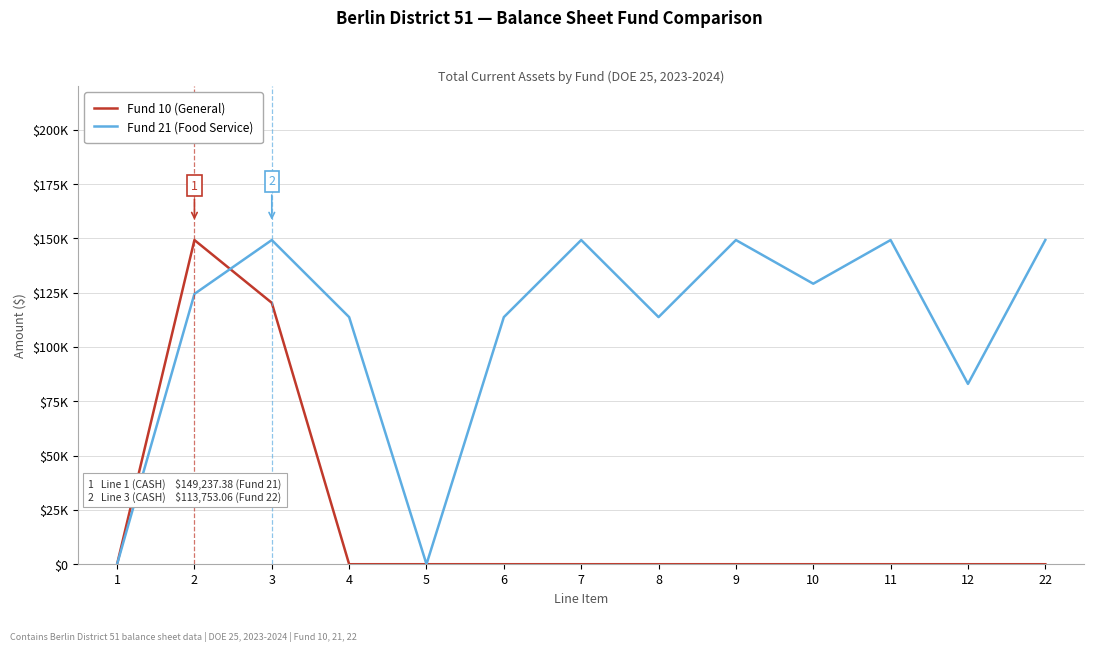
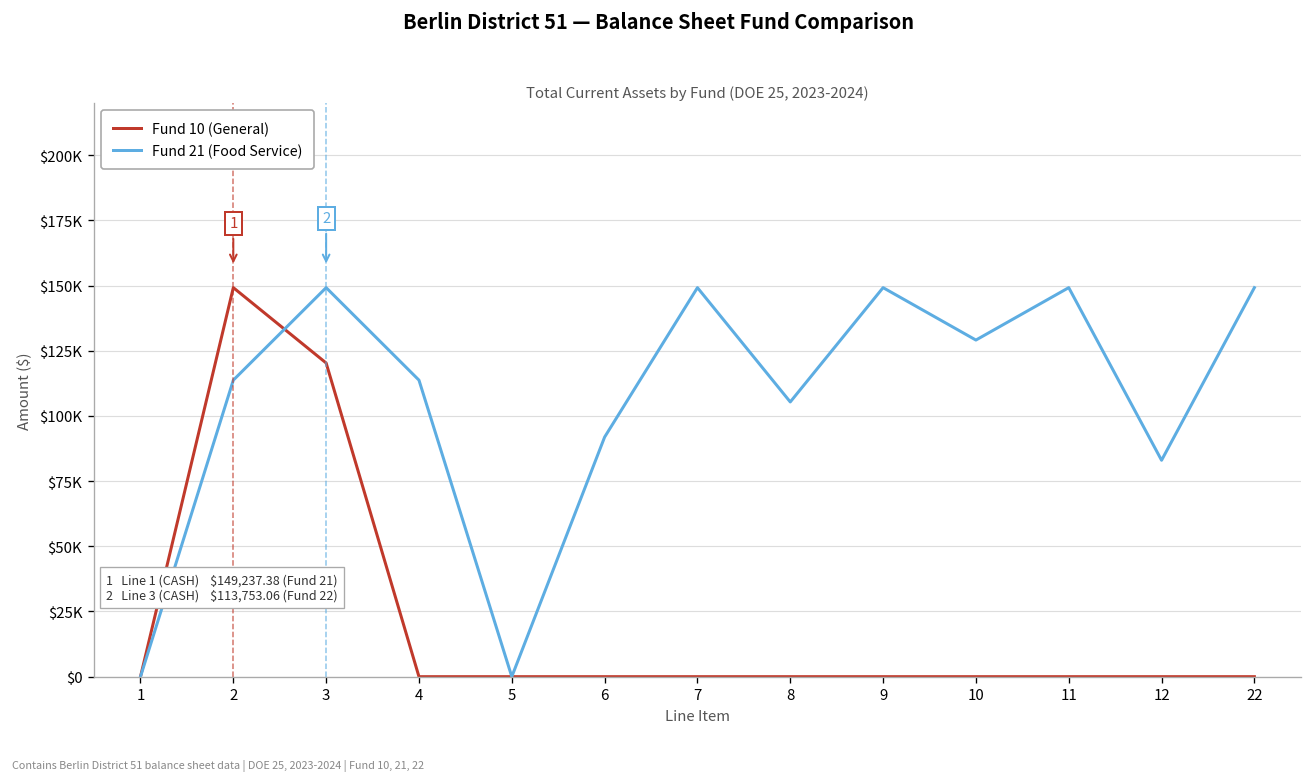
Fund 21 (Food Service), 2: $124000 -> $114000
Fund 21 (Food Service), 6: $114000 -> $92000
Fund 21 (Food Service), 8: $114000 -> $105000
